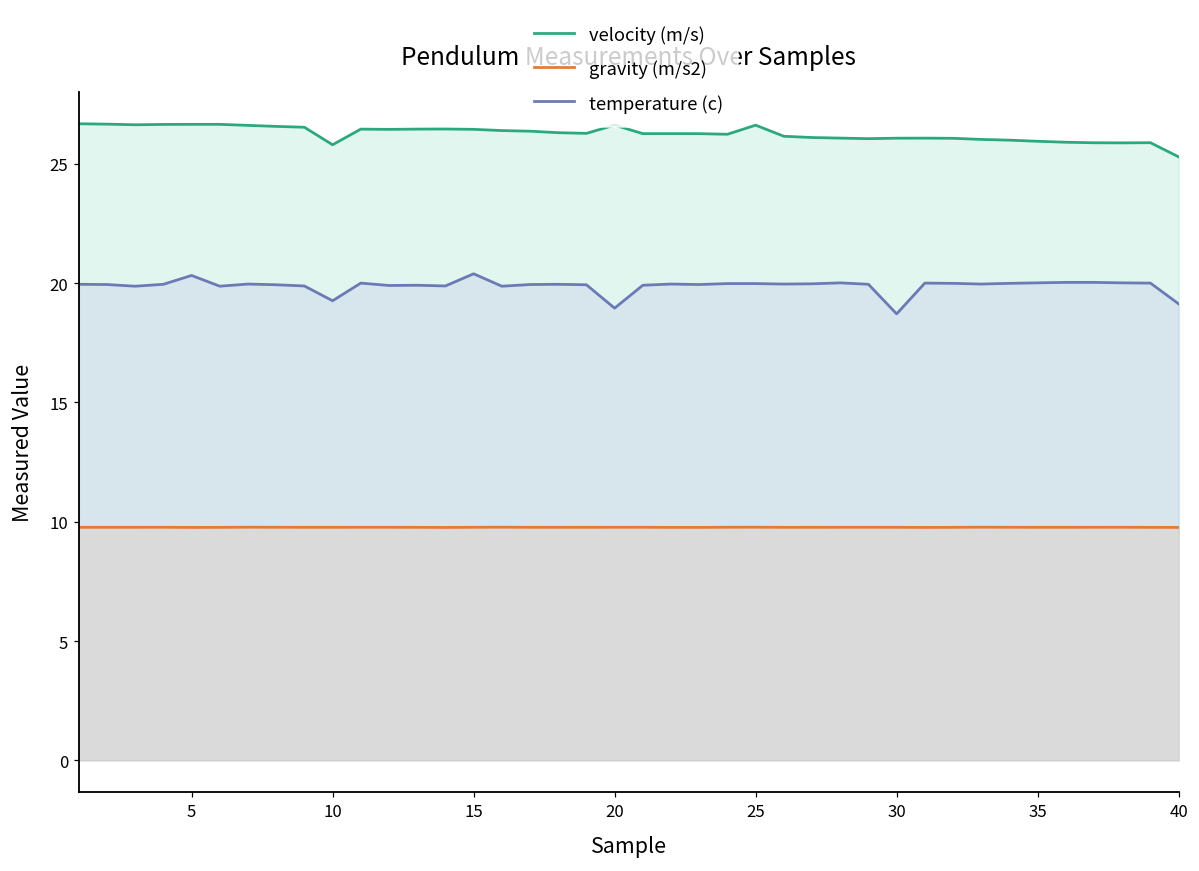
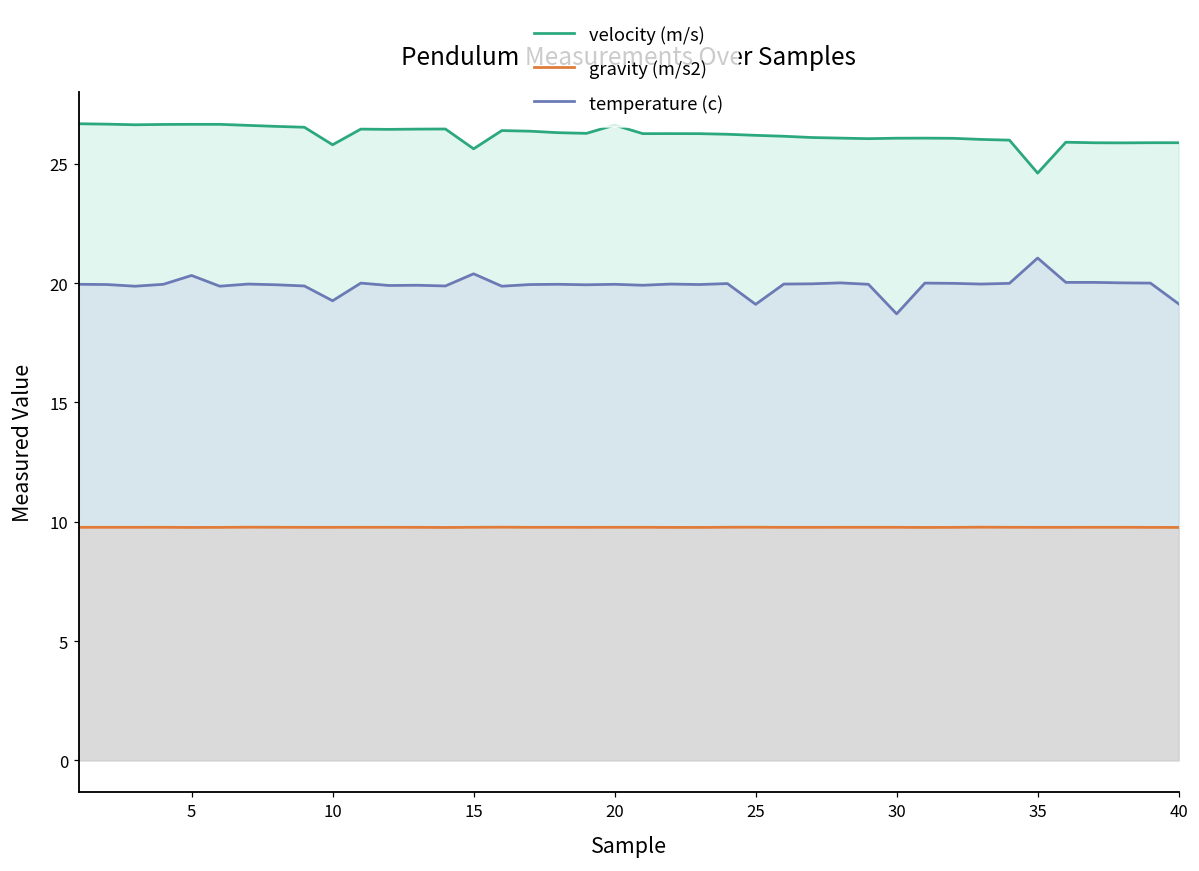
velocity (m/s), 15: 26.4 -> 25.6
temperature (c), 20: 19.0 -> 20.0
velocity (m/s), 25: 26.6 -> 26.2
temperature (c), 25: 20.0 -> 19.1
velocity (m/s), 35: 25.9 -> 24.6
temperature (c), 35: 20.0 -> 21.1
velocity (m/s), 40: 25.3 -> 25.9
